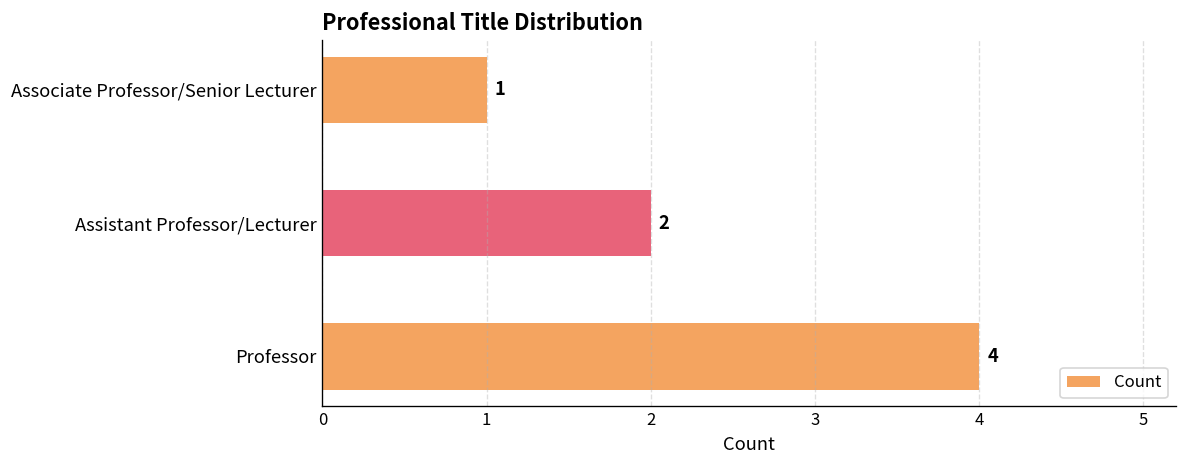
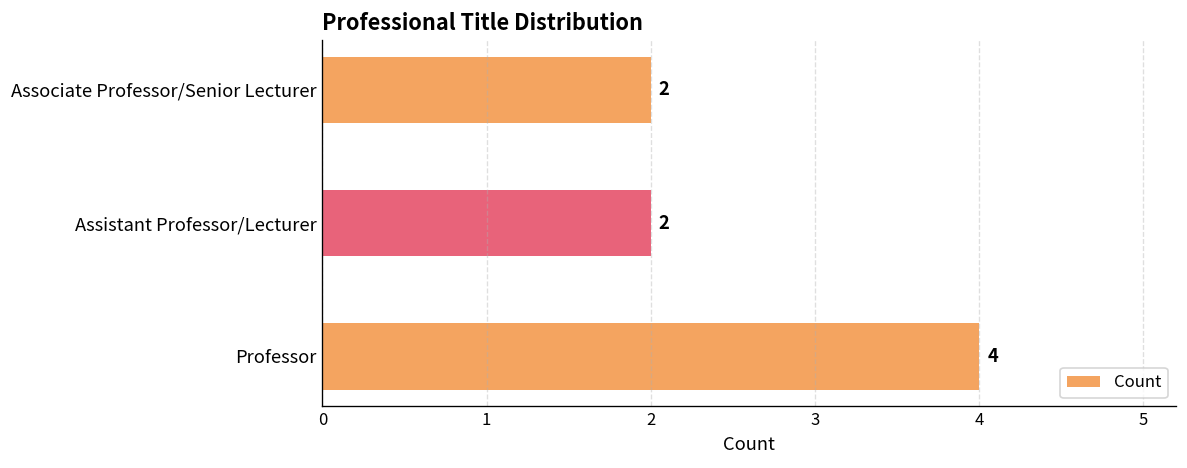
Associate Professor/Senior Lecturer: 1 -> 2
